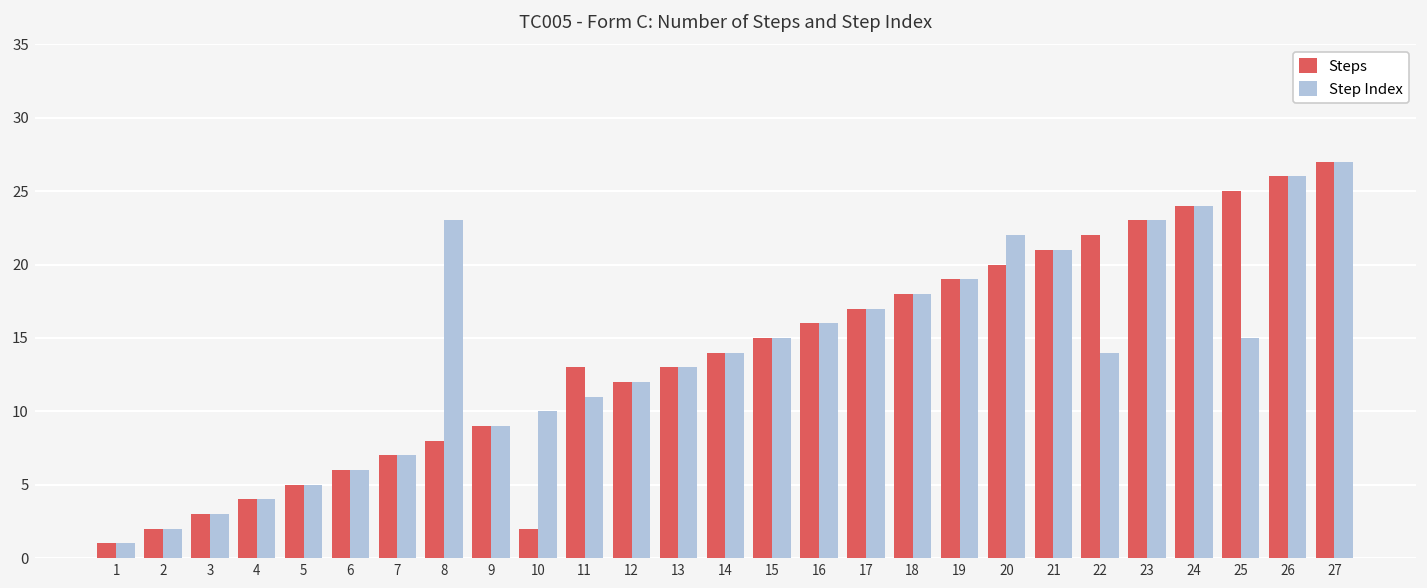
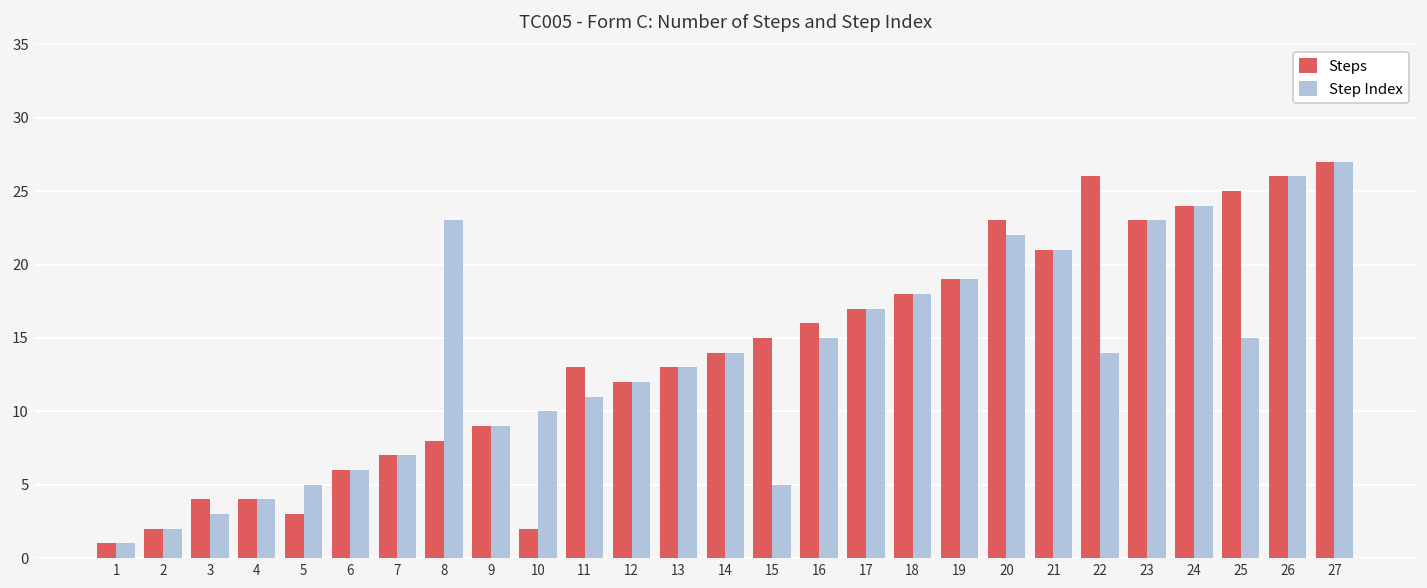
Steps, 3: 3 -> 4
Steps, 5: 5 -> 3
Step Index, 15: 15 -> 5
Step Index, 16: 16 -> 15
Steps, 20: 20 -> 23
Steps, 22: 22 -> 26
